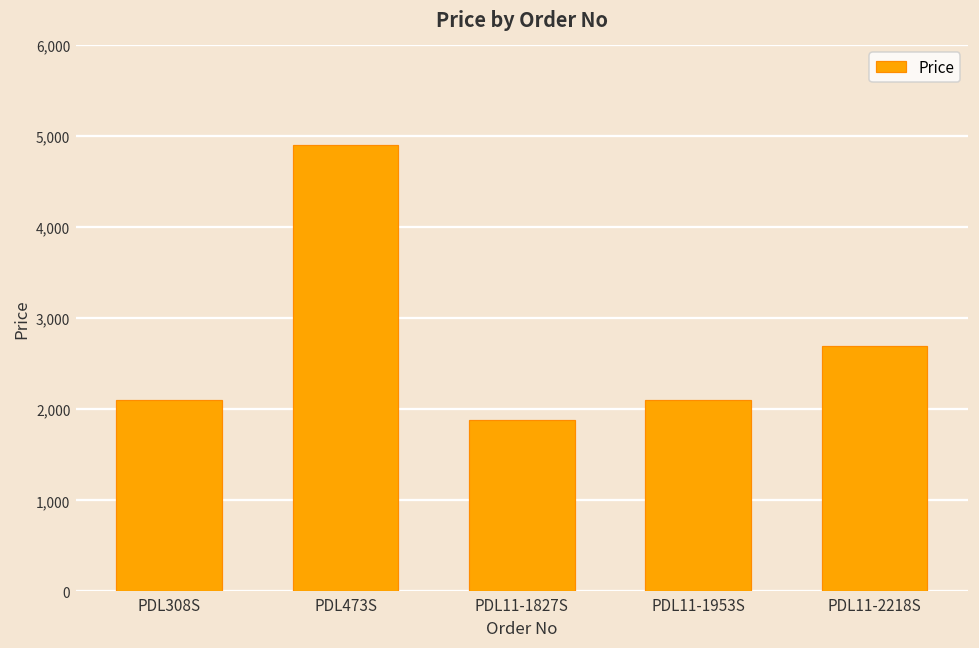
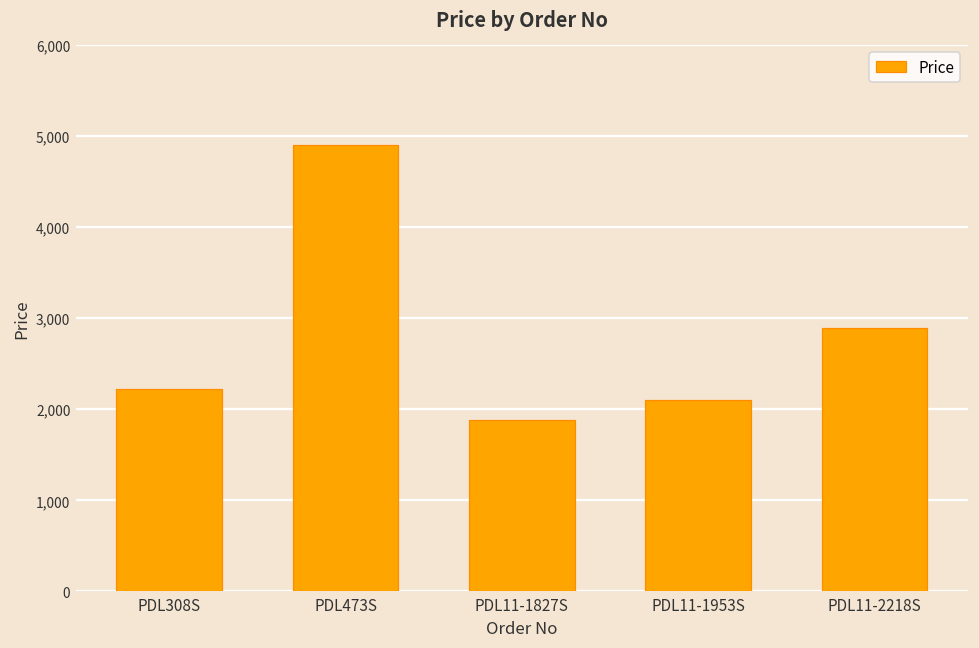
PDL308S: 2,100 -> 2,200
PDL11-2218S: 2,700 -> 2,900
